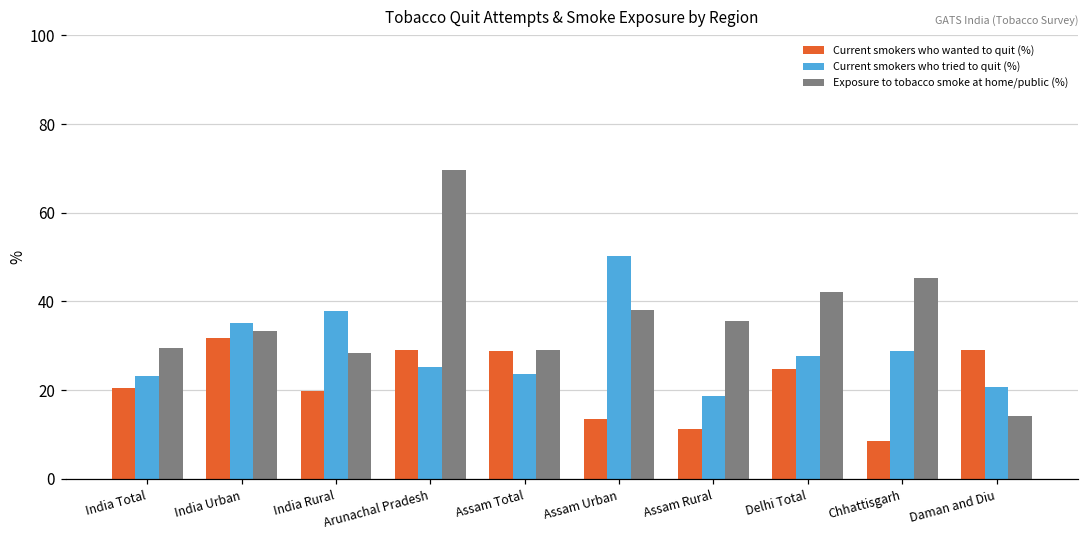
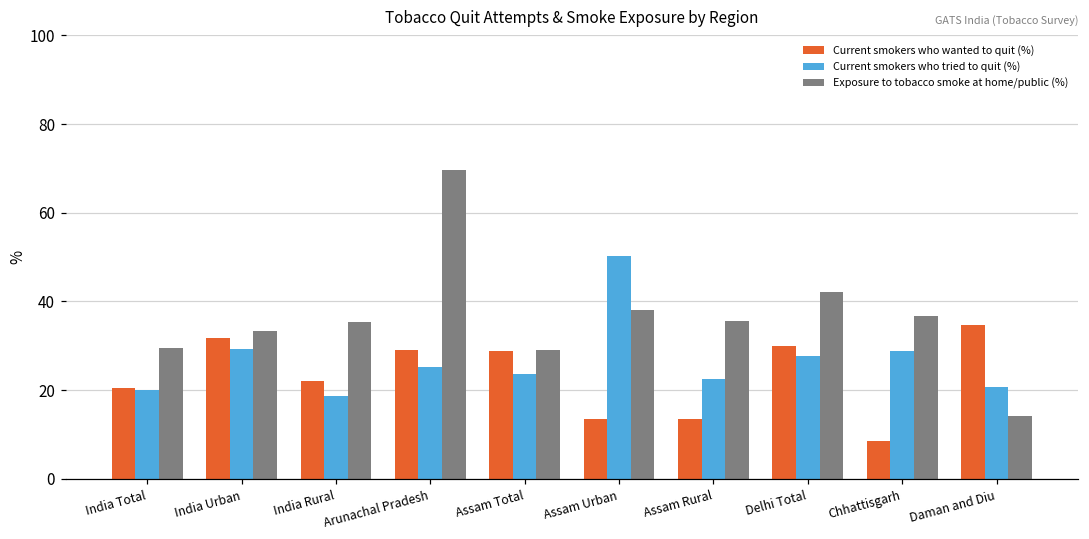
Current smokers who tried to quit (%), India Total: 23 -> 20
Current smokers who tried to quit (%), India Urban: 35 -> 29
Current smokers who wanted to quit (%), India Rural: 20 -> 22
Current smokers who tried to quit (%), India Rural: 38 -> 19
Exposure to tobacco smoke at home/public (%), India Rural: 28 -> 35
Current smokers who wanted to quit (%), Assam Rural: 11 -> 13
Current smokers who tried to quit (%), Assam Rural: 19 -> 23
Current smokers who wanted to quit (%), Delhi Total: 25 -> 30
Exposure to tobacco smoke at home/public (%), Chhattisgarh: 45 -> 37
Current smokers who wanted to quit (%), Daman and Diu: 29 -> 35
